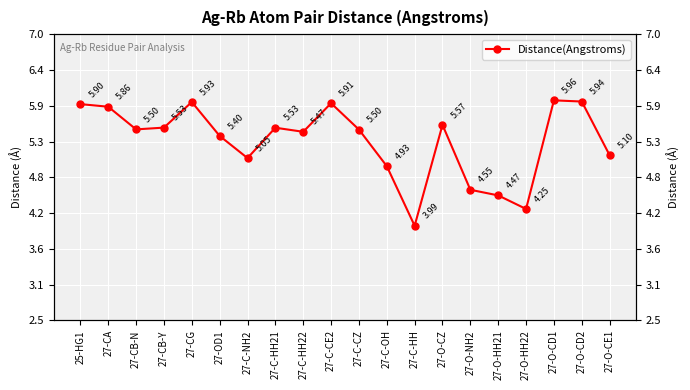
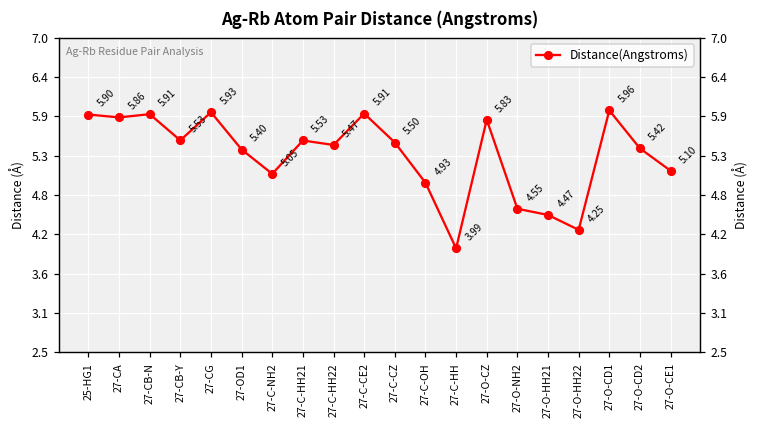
27-CB-N: 5.50 -> 5.91
27-O-CZ: 5.57 -> 5.83
27-O-CD2: 5.94 -> 5.42
